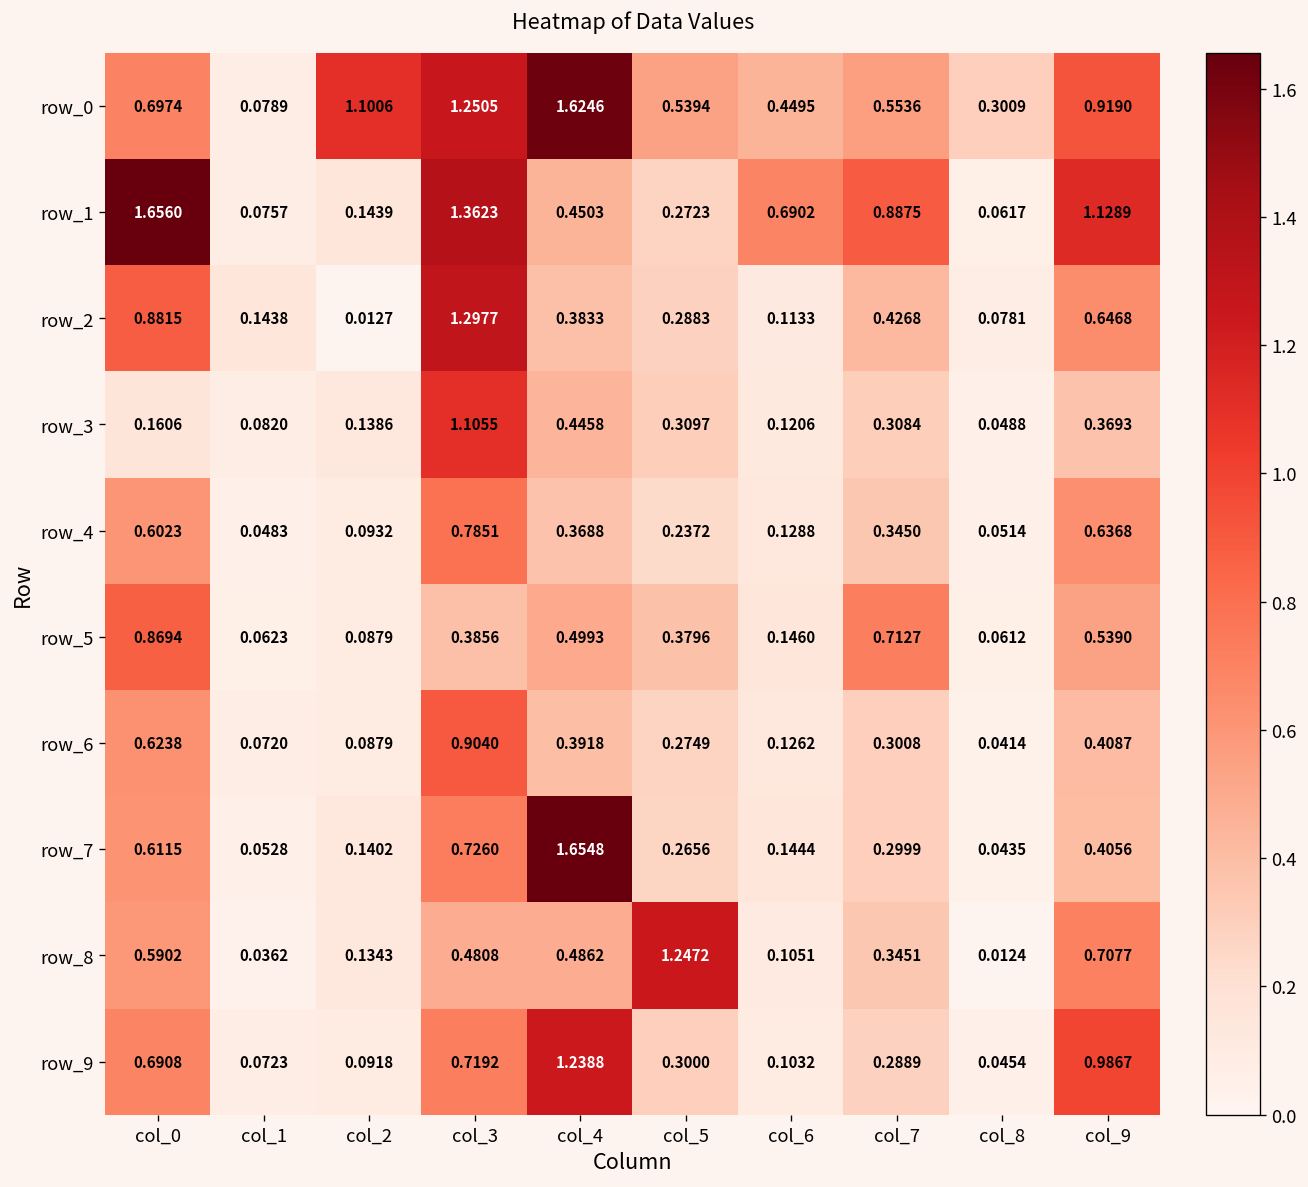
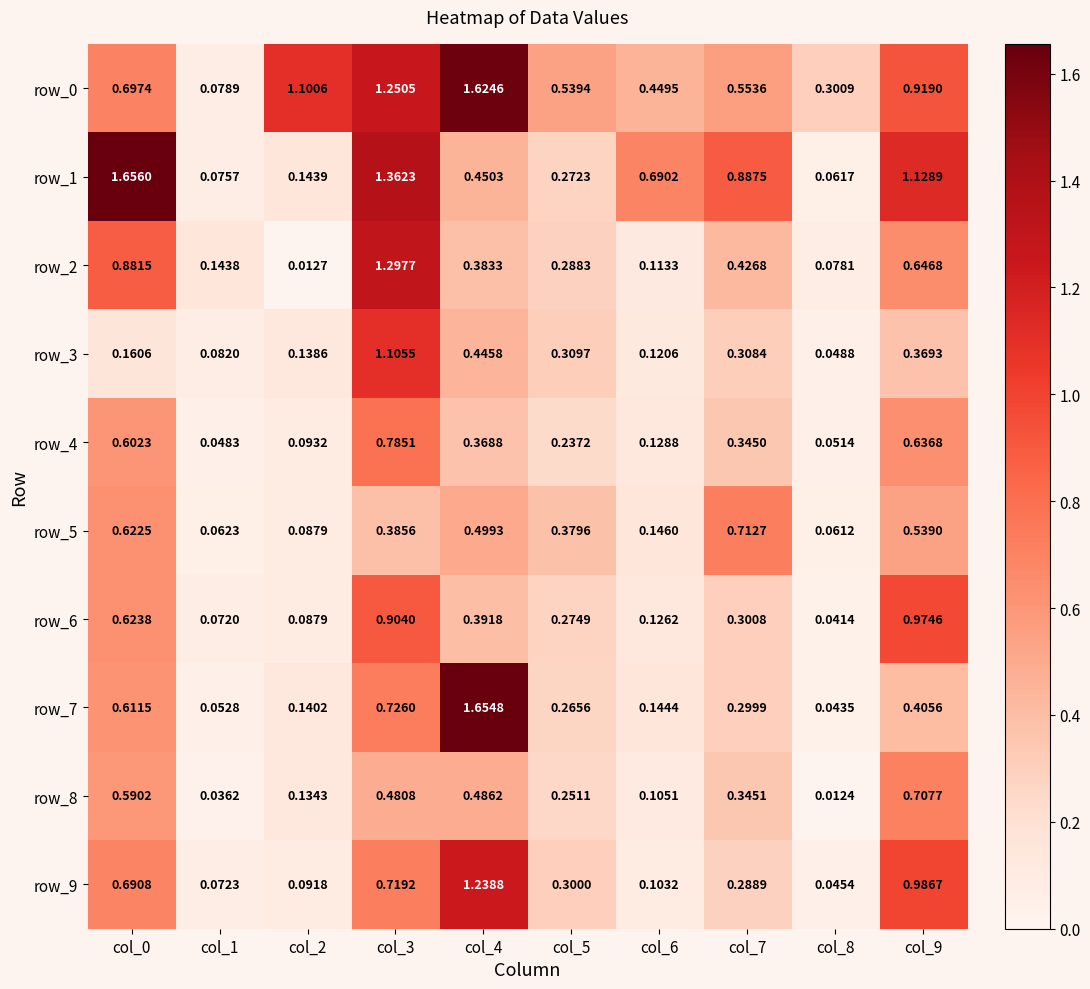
row_5, col_0: 0.8694 -> 0.6225
row_6, col_9: 0.4087 -> 0.9746
row_8, col_5: 1.2472 -> 0.2511
